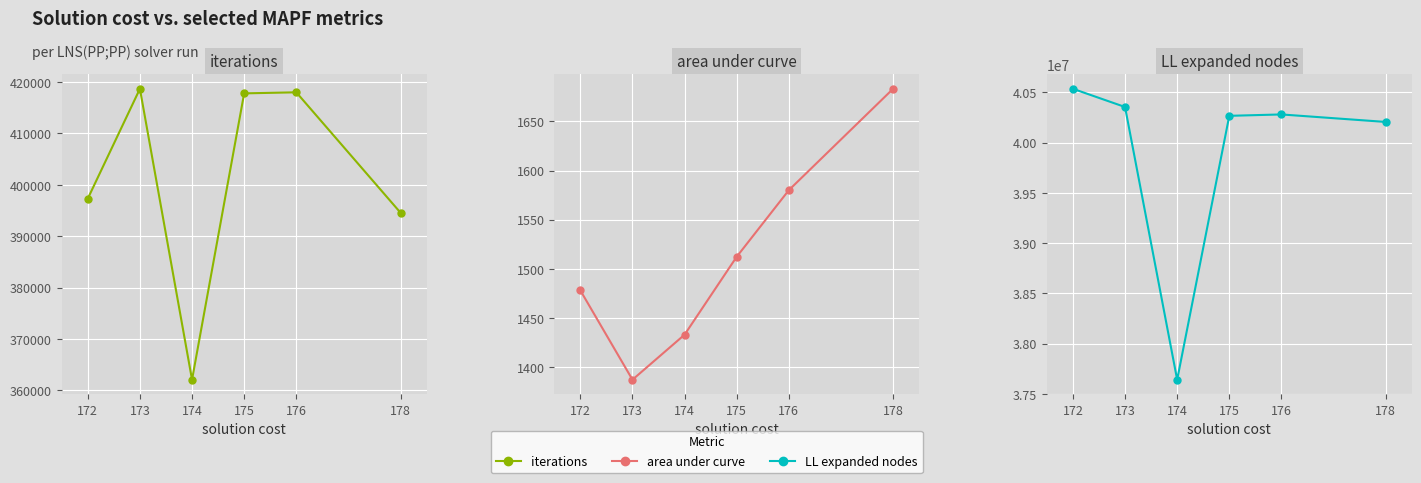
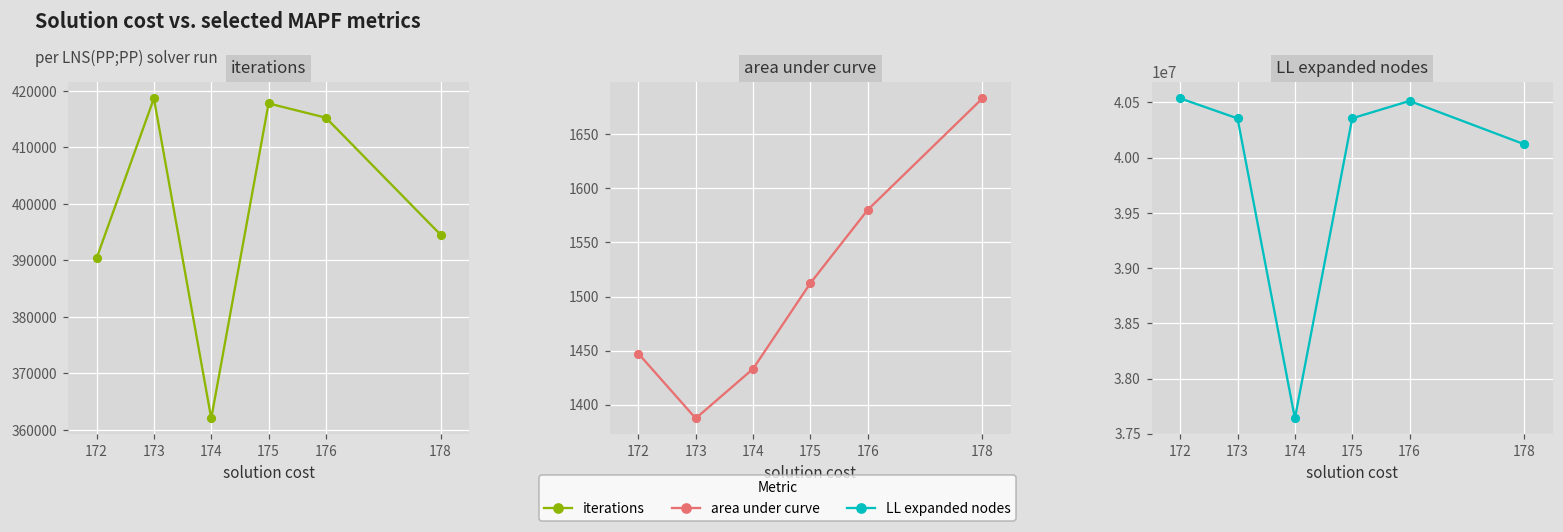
iterations, 172: 397000 -> 390000
iterations, 176: 418000 -> 415000
area under curve, 172: 1480 -> 1450
LL expanded nodes, 175: 40270000 -> 40360000
LL expanded nodes, 176: 40280000 -> 40510000
LL expanded nodes, 178: 40210000 -> 40120000
